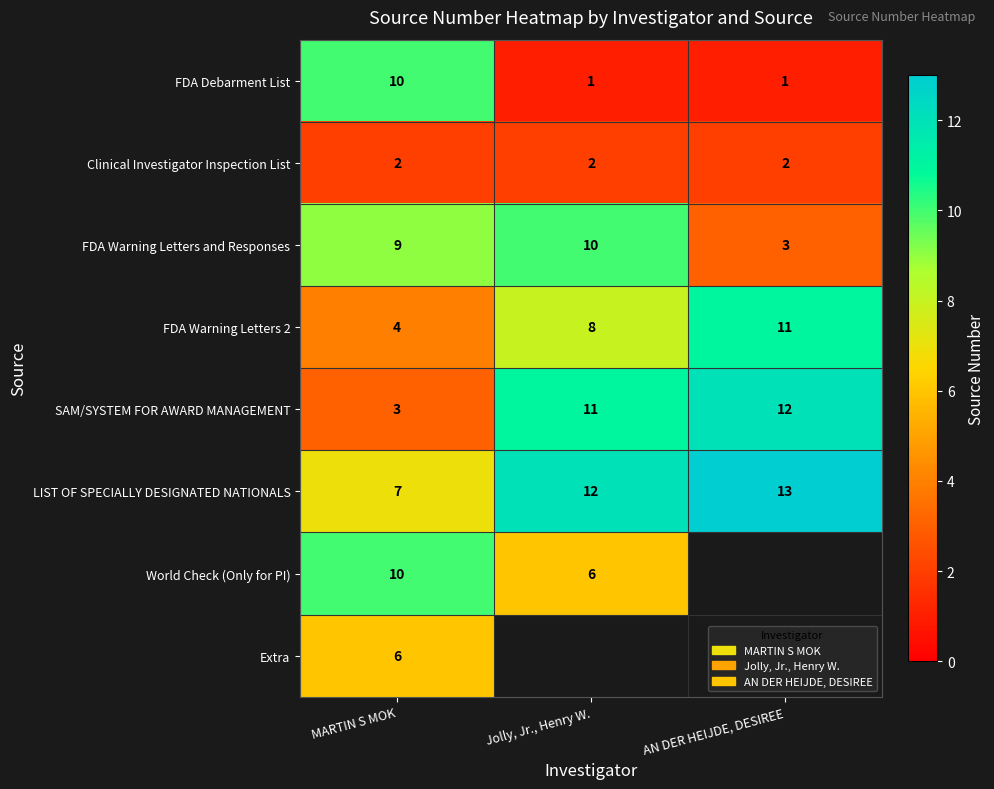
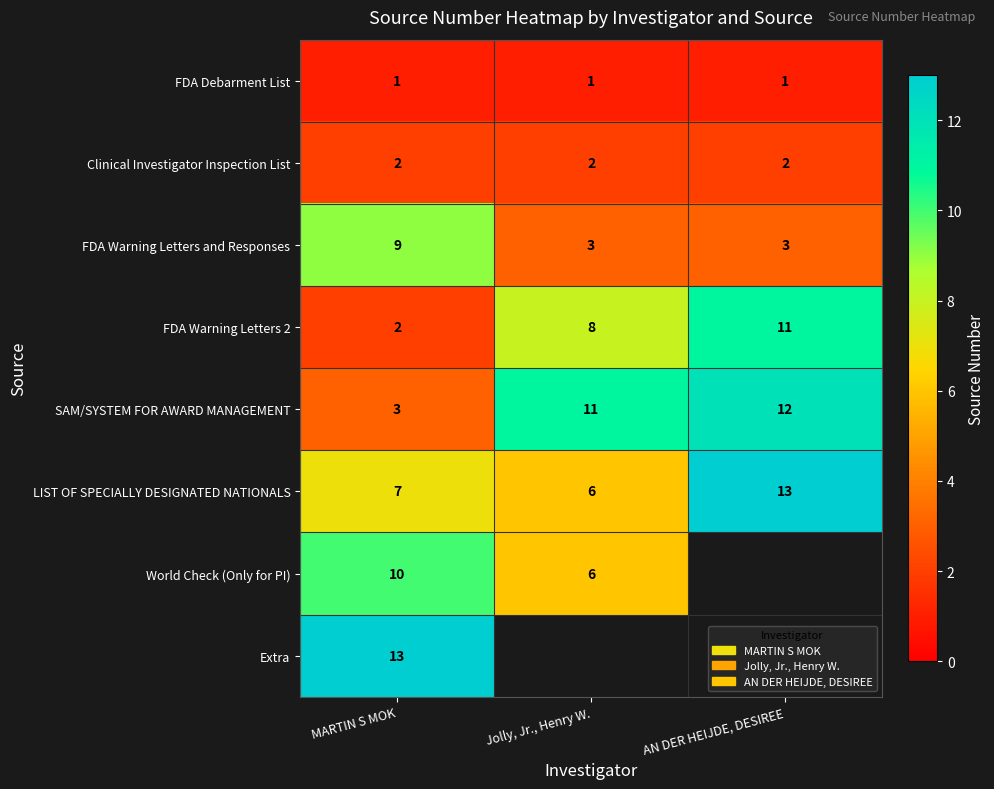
FDA Debarment List, MARTIN S MOK: 10 -> 1
FDA Warning Letters and Responses, Jolly, Jr., Henry W.: 10 -> 3
FDA Warning Letters 2, MARTIN S MOK: 4 -> 2
LIST OF SPECIALLY DESIGNATED NATIONALS, Jolly, Jr., Henry W.: 12 -> 6
Extra, MARTIN S MOK: 6 -> 13
